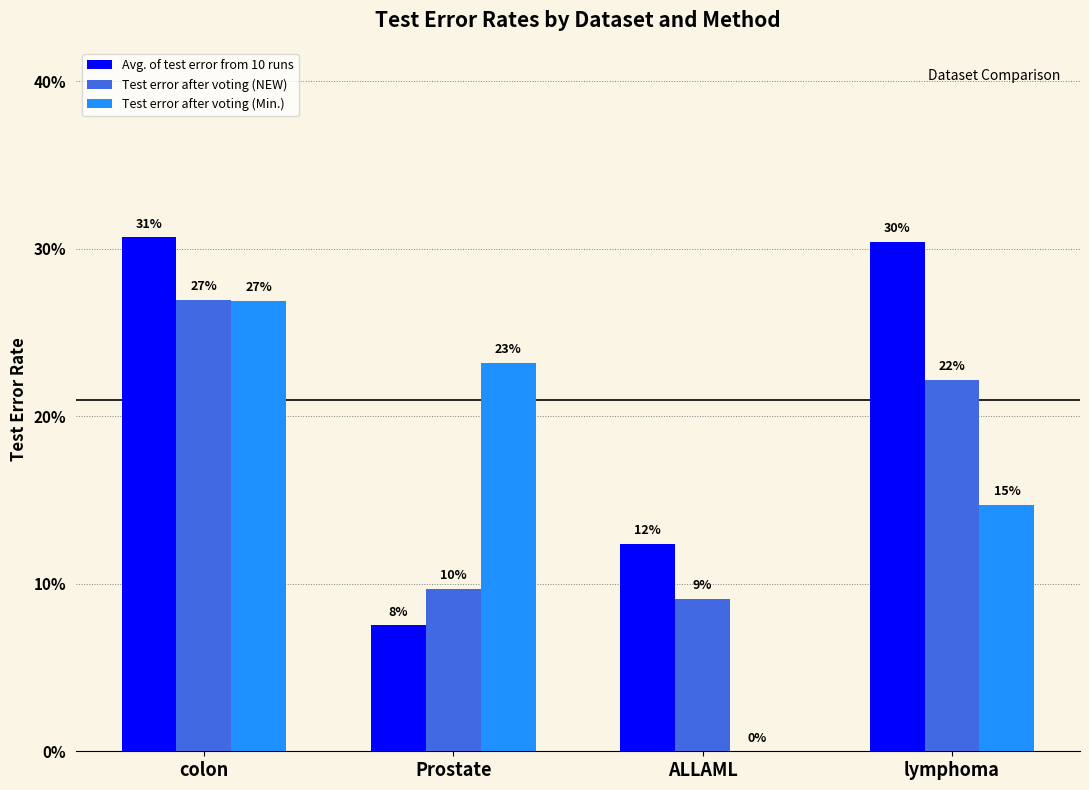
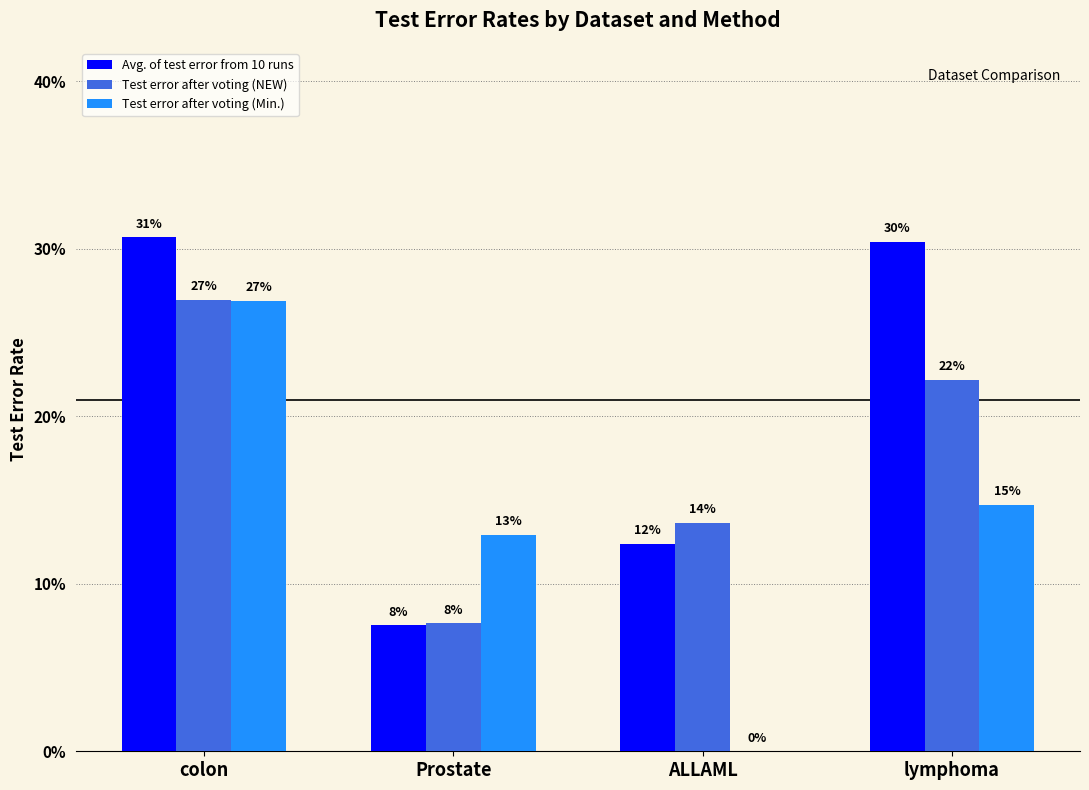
Test error after voting (NEW), Prostate: 10% -> 8%
Test error after voting (Min.), Prostate: 23% -> 13%
Test error after voting (NEW), ALLAML: 9% -> 14%
